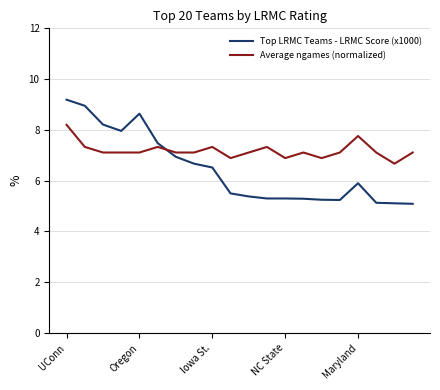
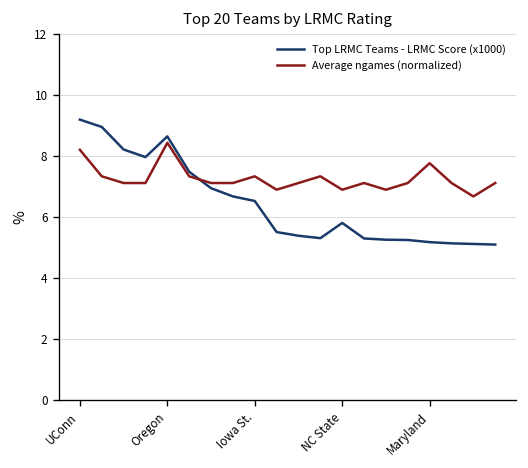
Average ngames (normalized), Oregon: 7.1 -> 8.4
Top LRMC Teams - LRMC Score (x1000), NC State: 5.3 -> 5.8
Top LRMC Teams - LRMC Score (x1000), Maryland: 5.9 -> 5.2
